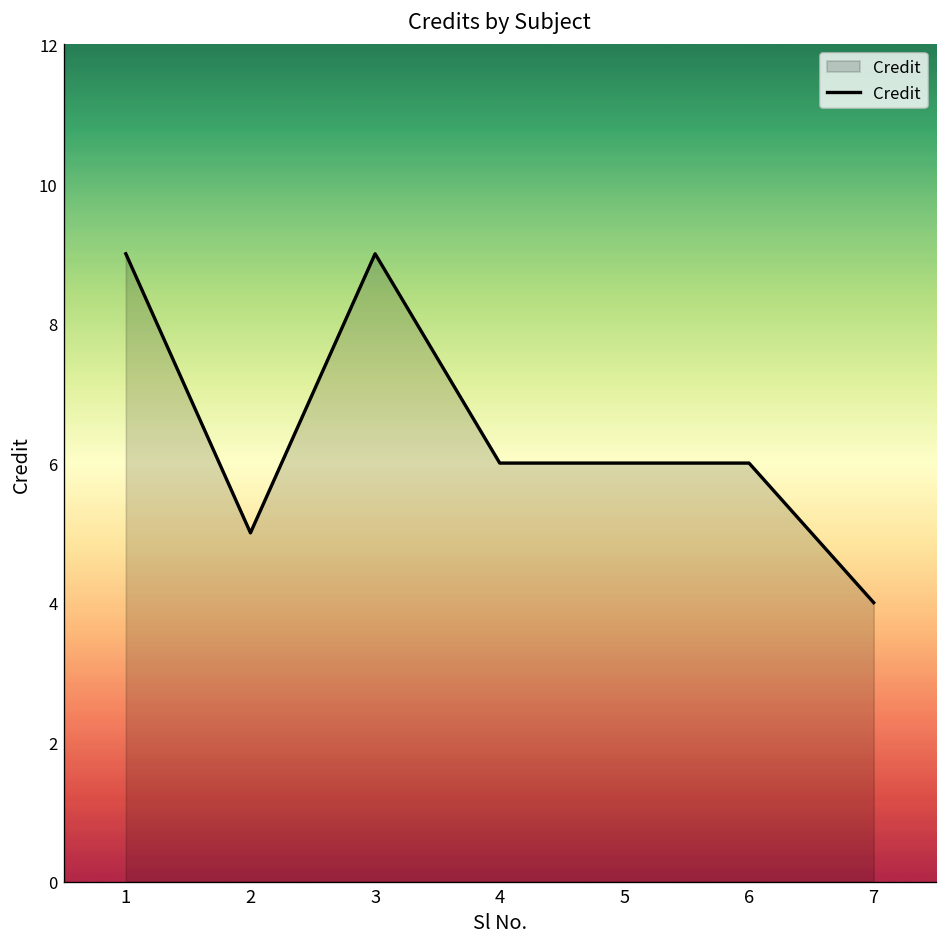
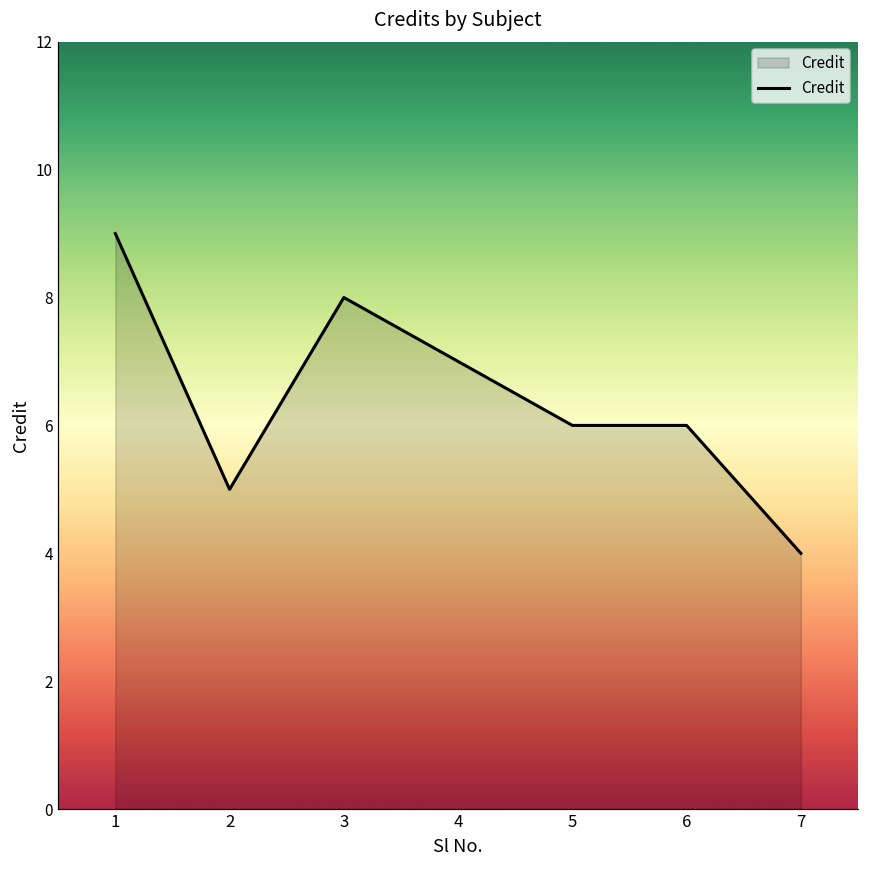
3: 9 -> 8
4: 6 -> 7
